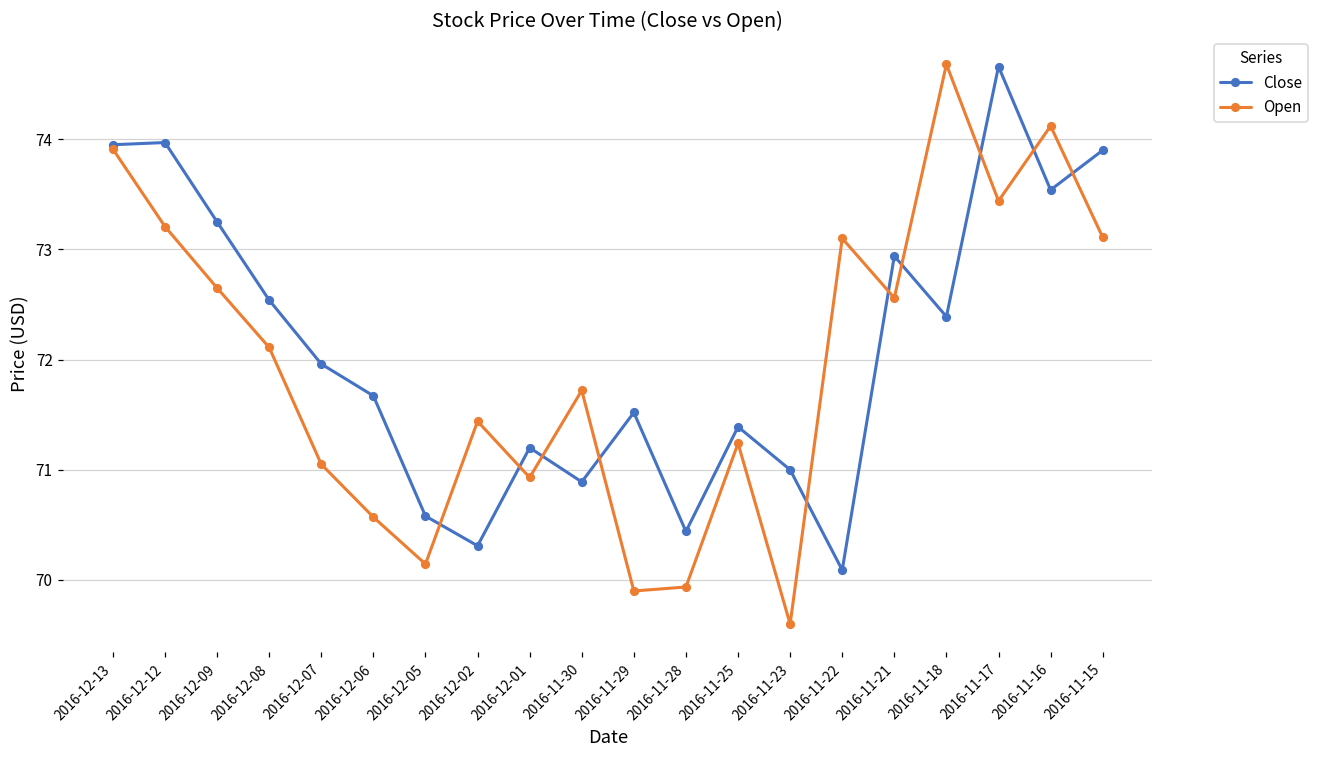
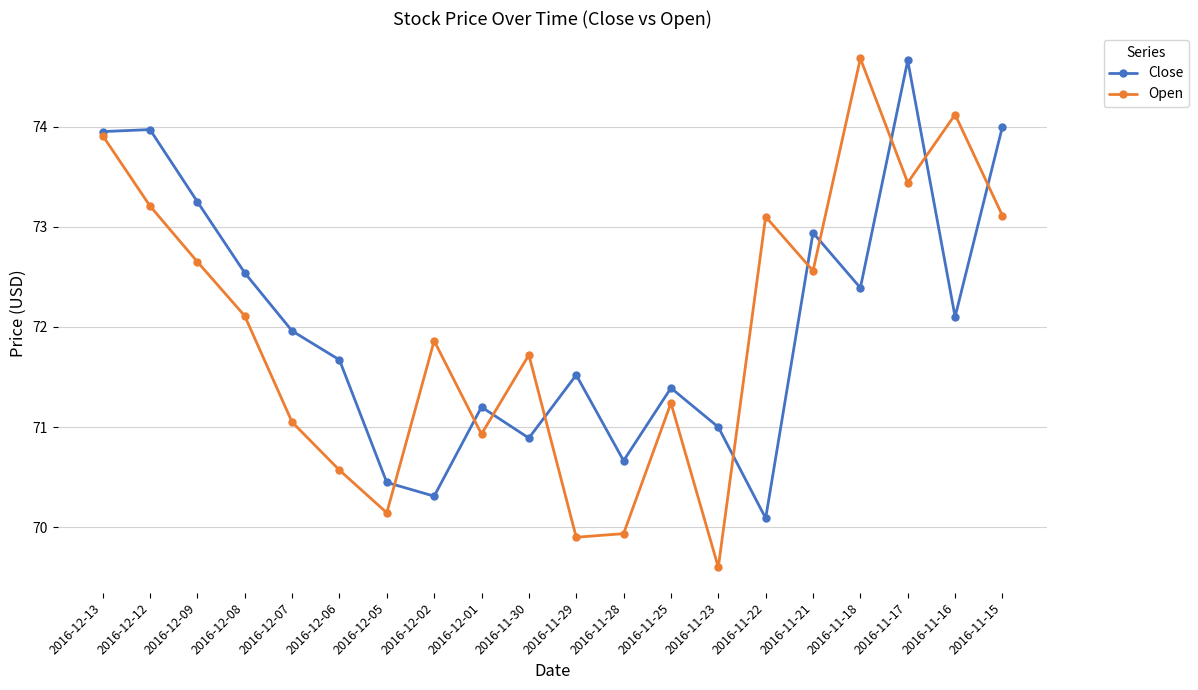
Close, 2016-12-05: 70.58 -> 70.45
Open, 2016-12-02: 71.44 -> 71.86
Close, 2016-11-28: 70.44 -> 70.66
Close, 2016-11-16: 73.54 -> 72.10
Close, 2016-11-15: 73.9 -> 74.0
